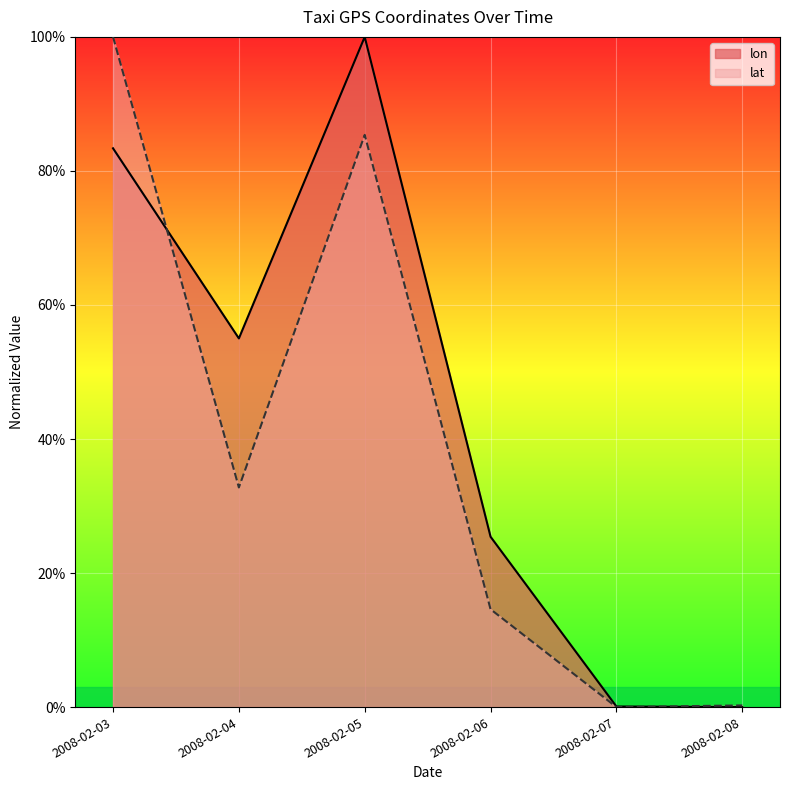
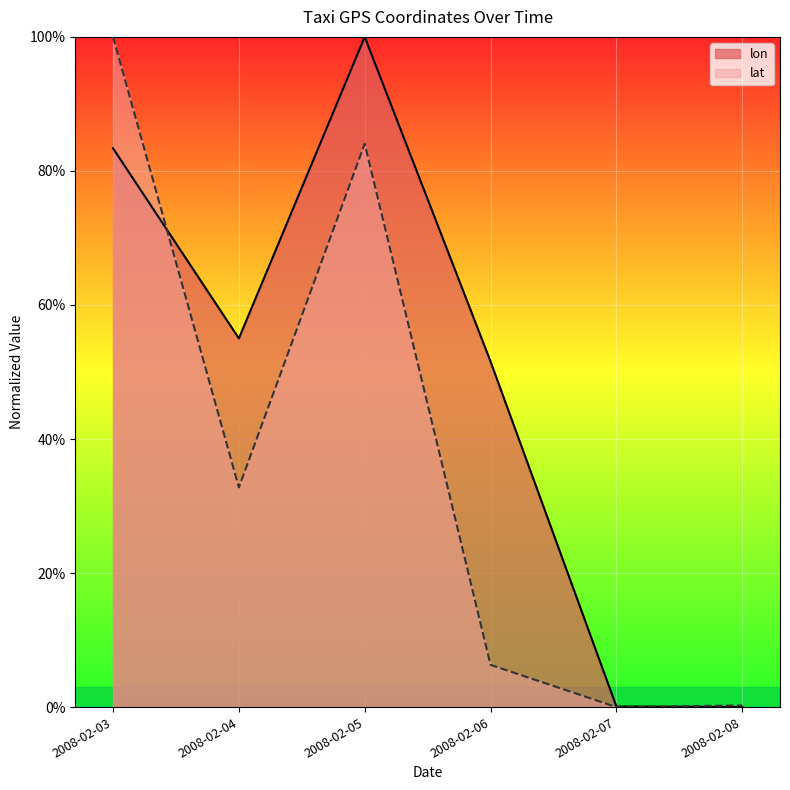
lat, 2008-02-05: 85% -> 84%
lon, 2008-02-06: 25% -> 52%
lat, 2008-02-06: 15% -> 6%
